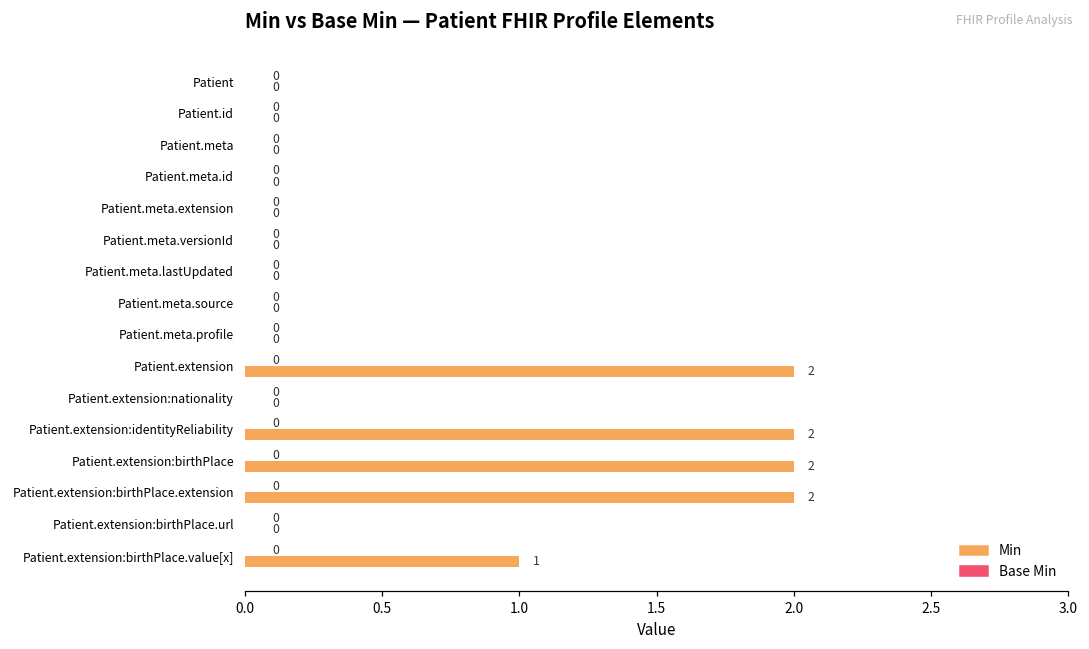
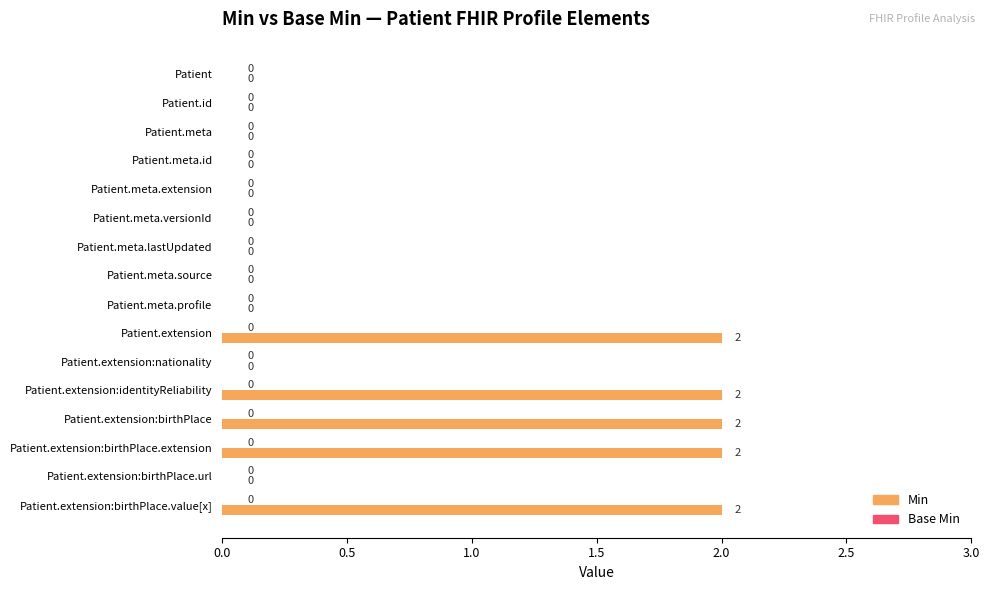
Min, Patient.extension:birthPlace.value[x]: 1 -> 2
